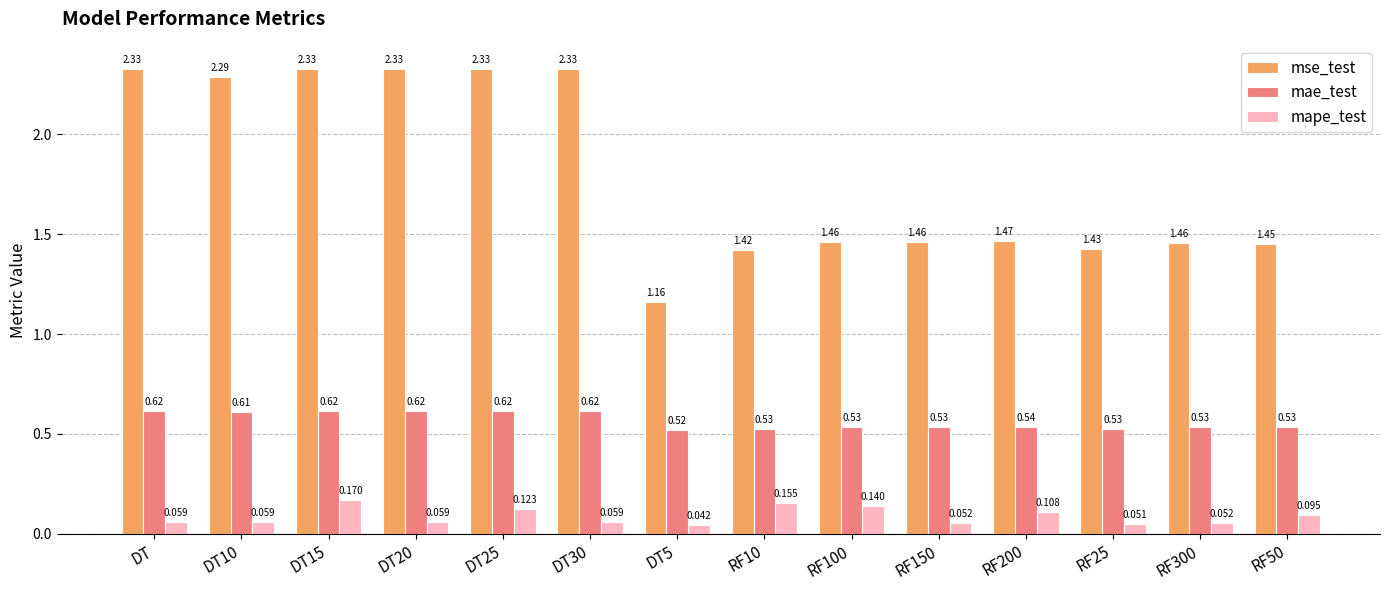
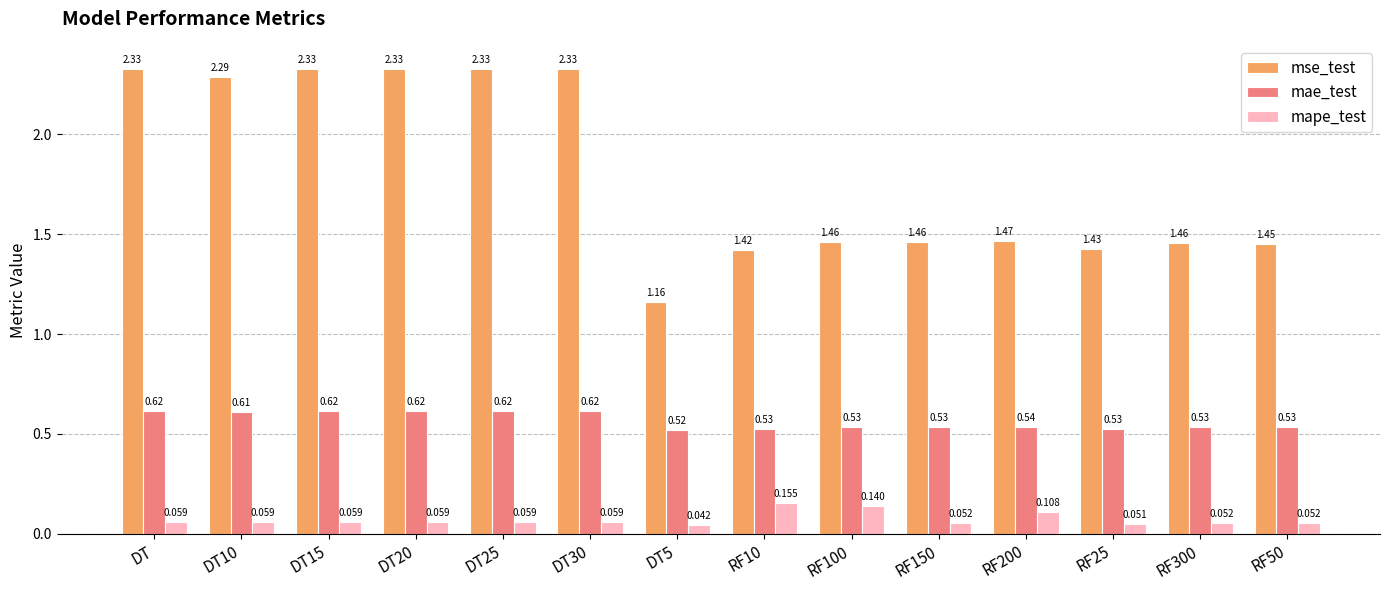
mape_test, DT15: 0.170 -> 0.059
mape_test, DT25: 0.123 -> 0.059
mape_test, RF50: 0.095 -> 0.052
